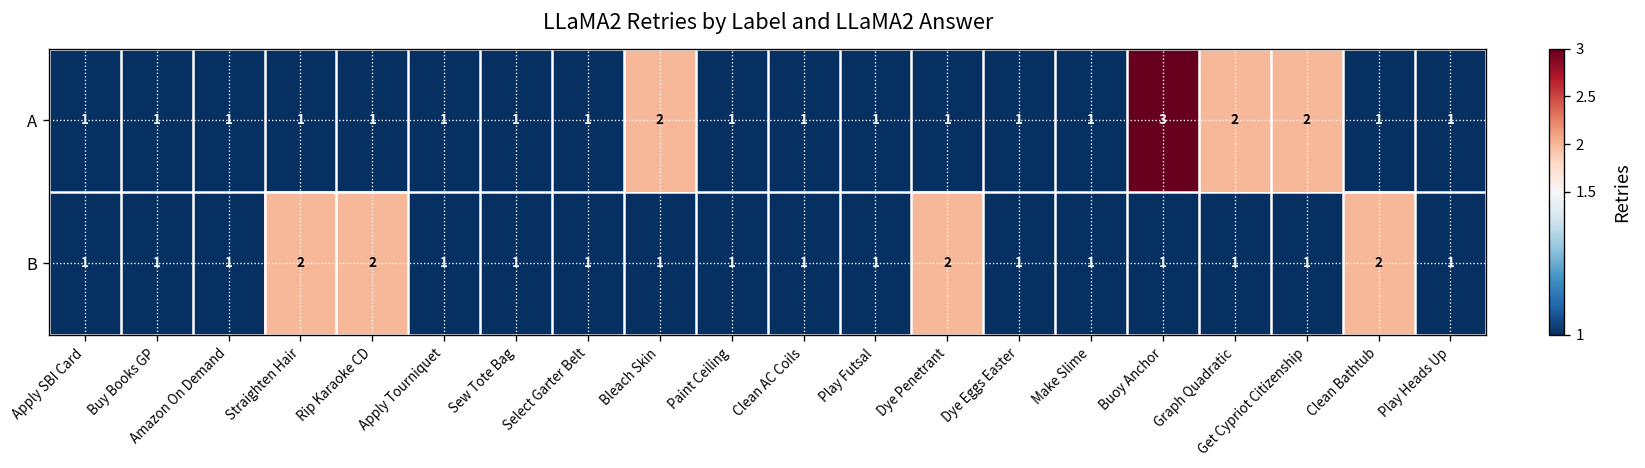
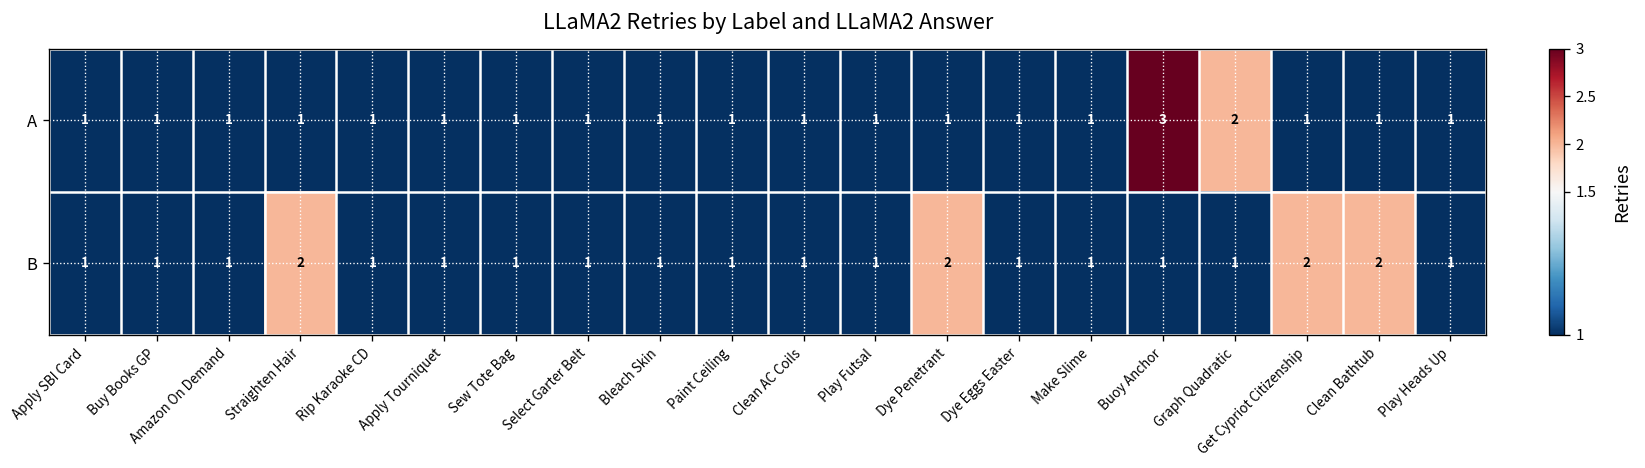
A, Bleach Skin: 2 -> 1
A, Get Cypriot Citizenship: 2 -> 1
B, Rip Karaoke CD: 2 -> 1
B, Get Cypriot Citizenship: 1 -> 2
